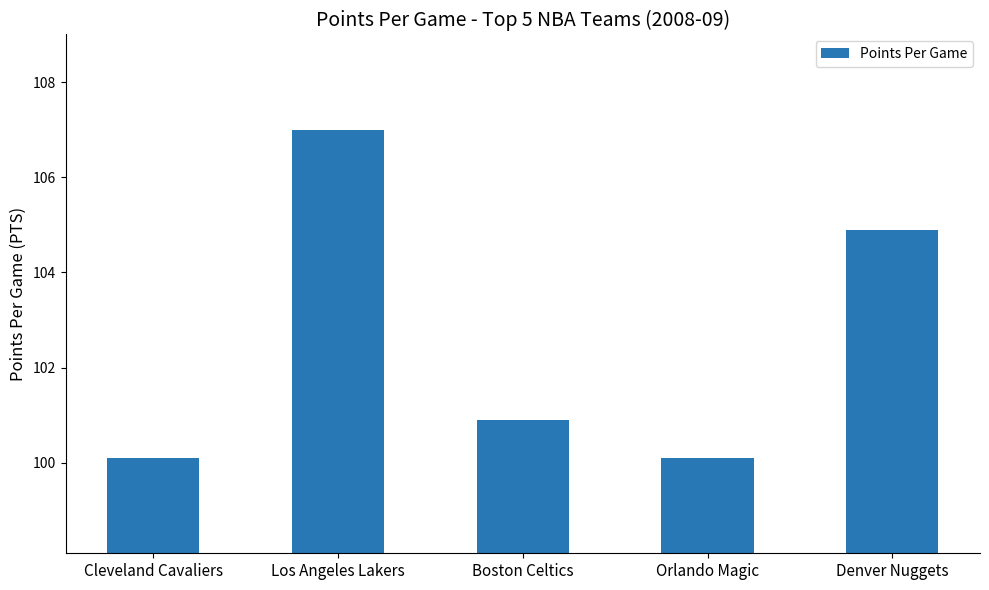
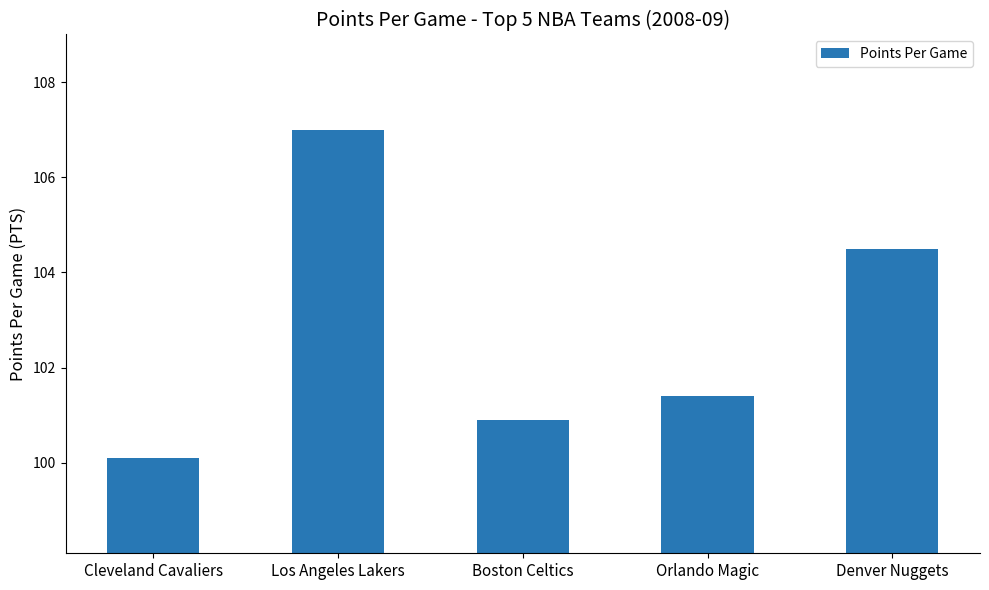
Orlando Magic: 100.1 -> 101.4
Denver Nuggets: 104.9 -> 104.5
